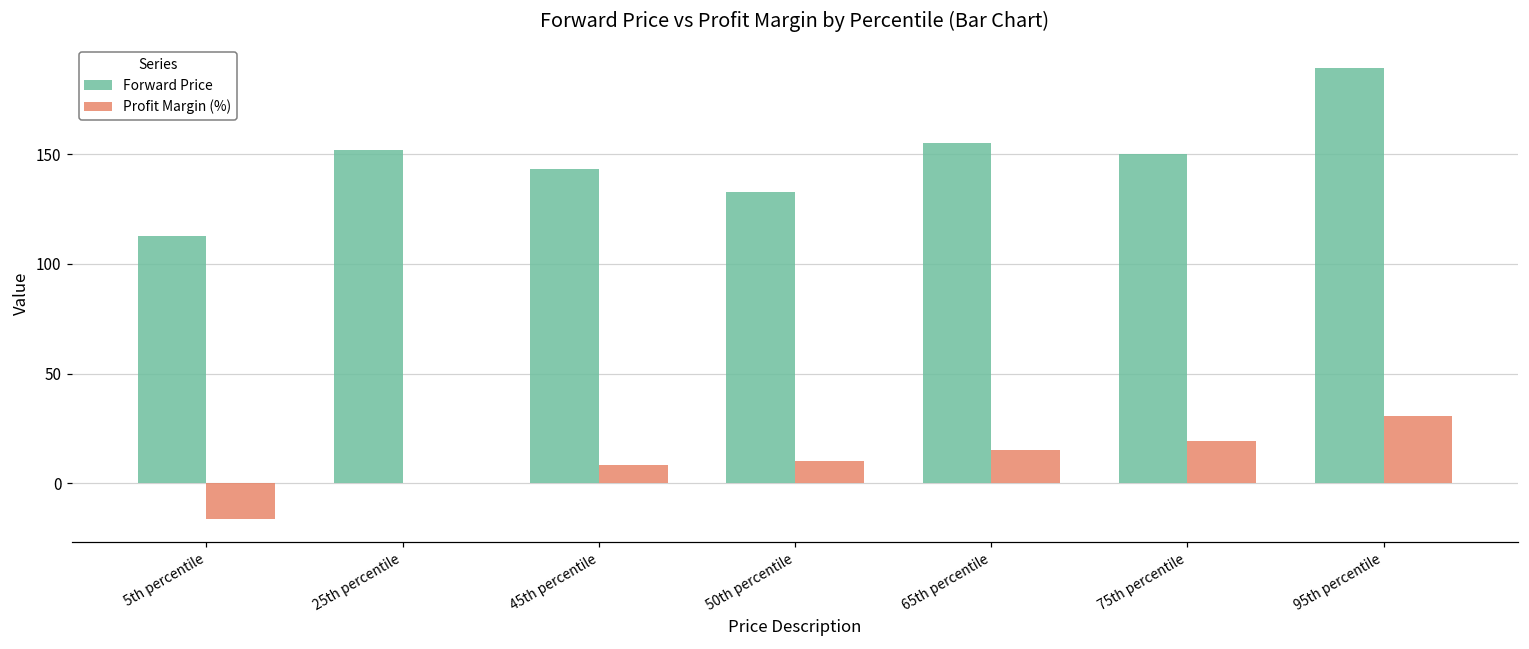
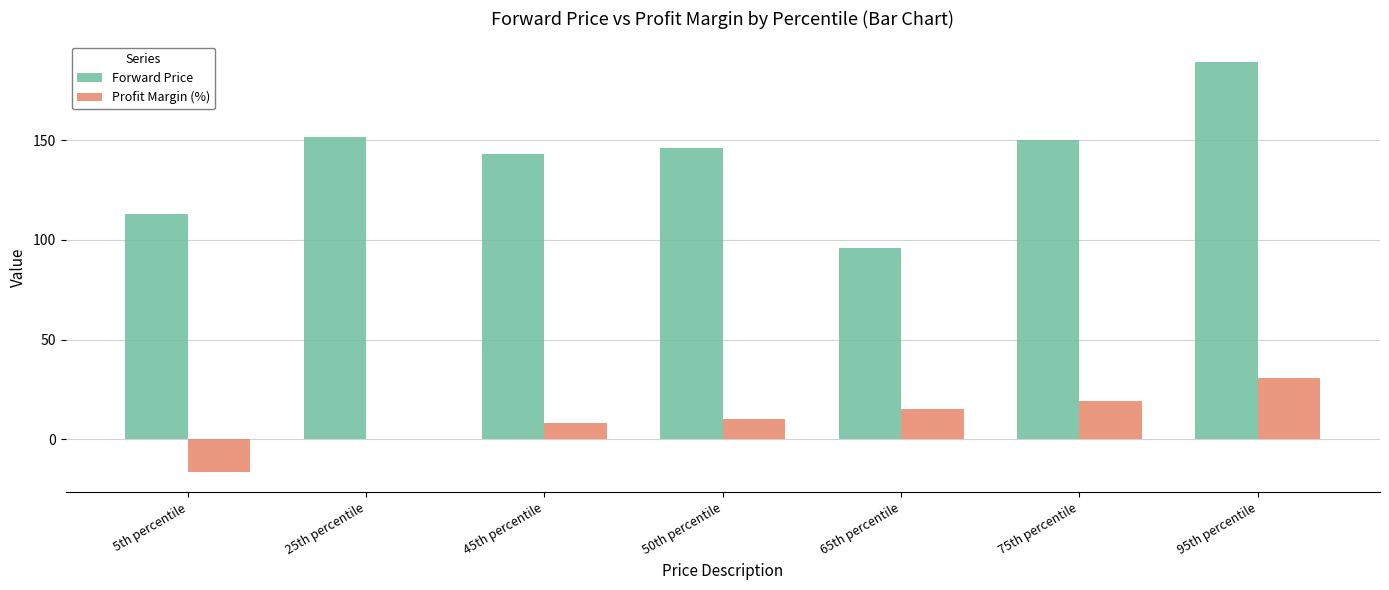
Forward Price, 50th percentile: 133 -> 146
Forward Price, 65th percentile: 155 -> 96
